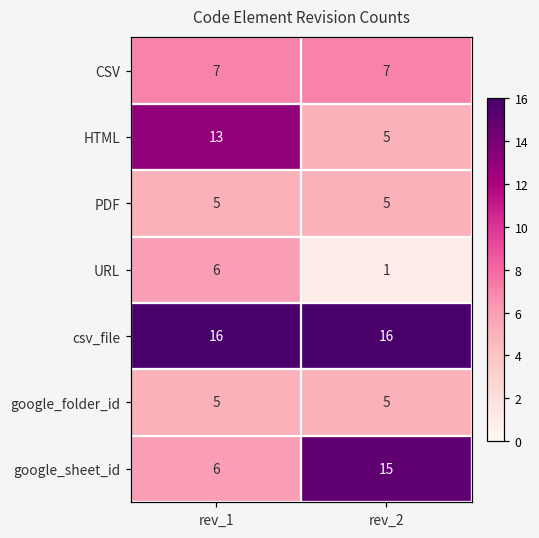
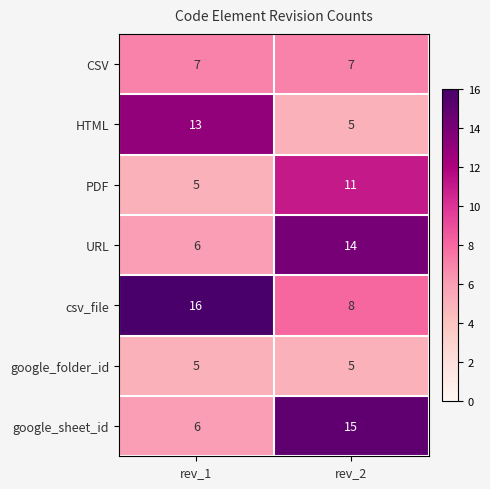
PDF, rev_2: 5 -> 11
URL, rev_2: 1 -> 14
csv_file, rev_2: 16 -> 8
